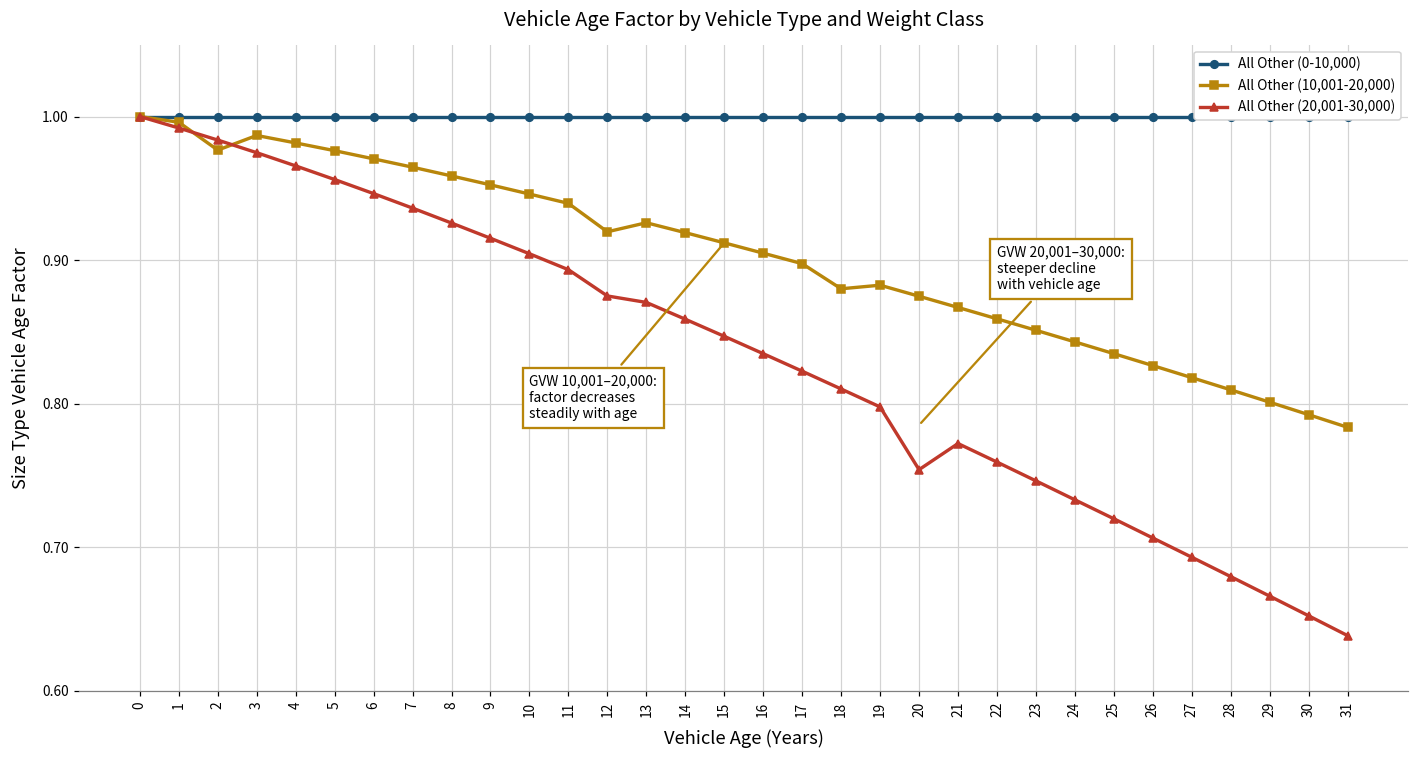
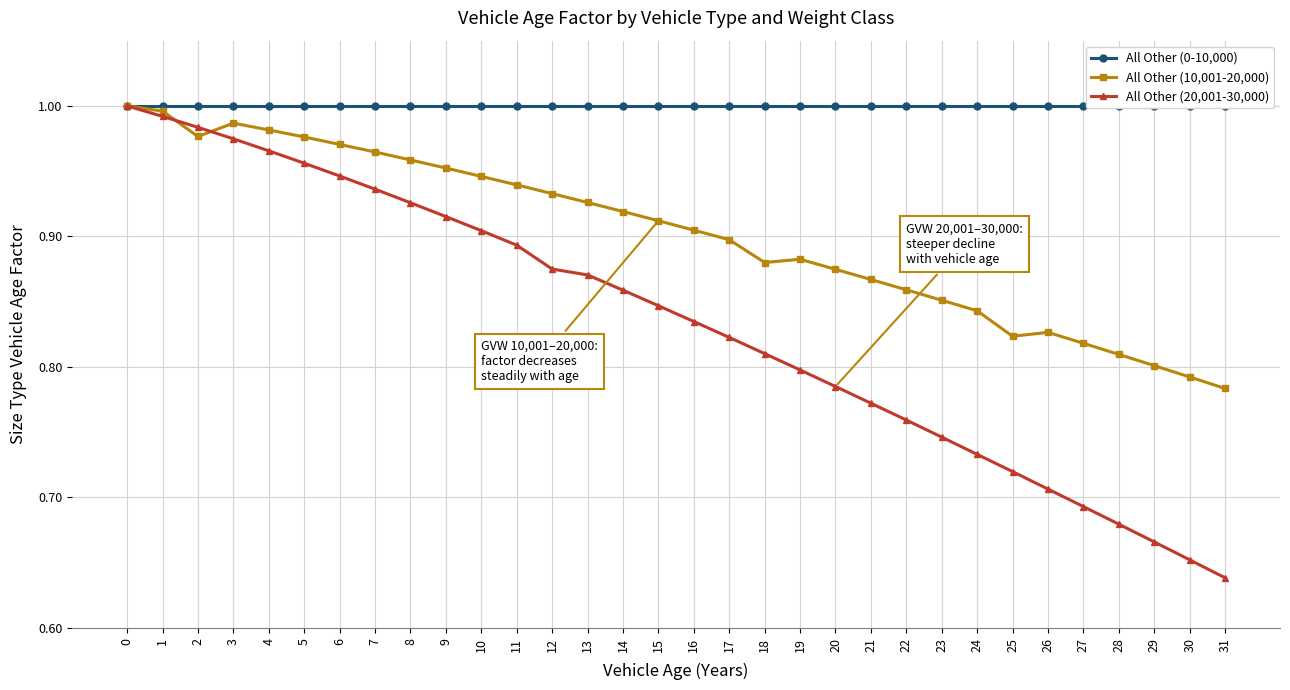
All Other (10,001-20,000), 12: 0.920 -> 0.933
All Other (20,001-30,000), 20: 0.754 -> 0.785
All Other (10,001-20,000), 25: 0.835 -> 0.824
